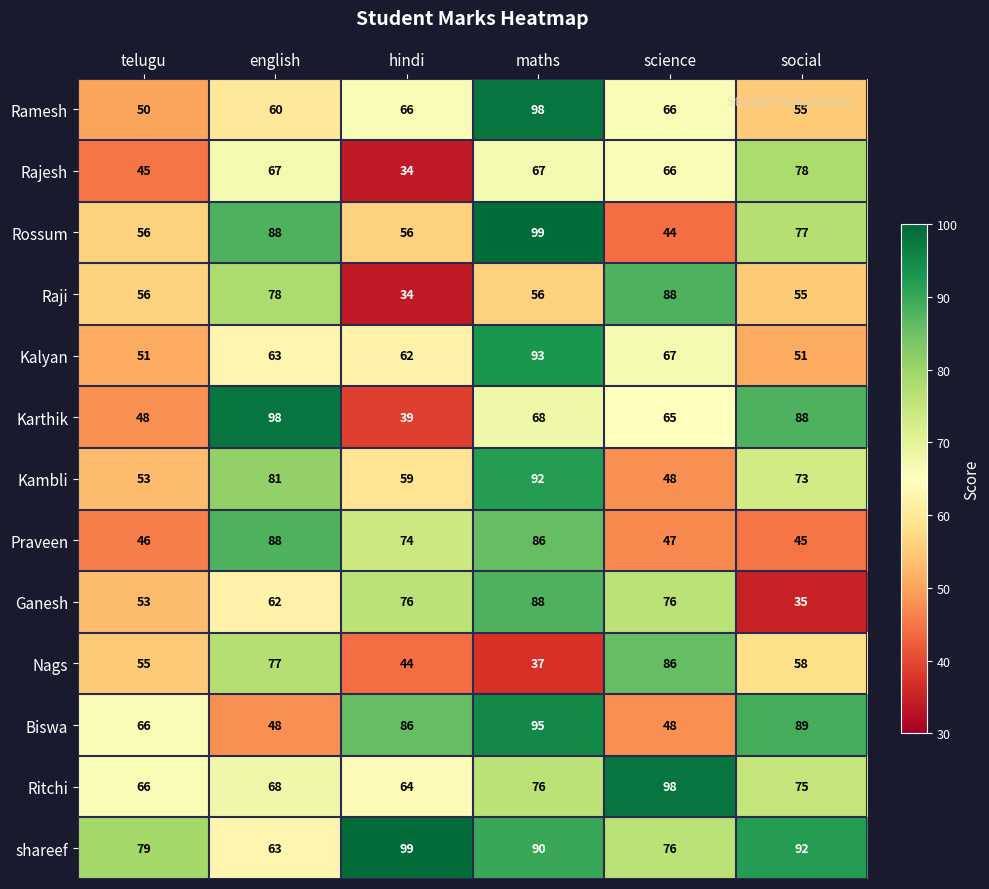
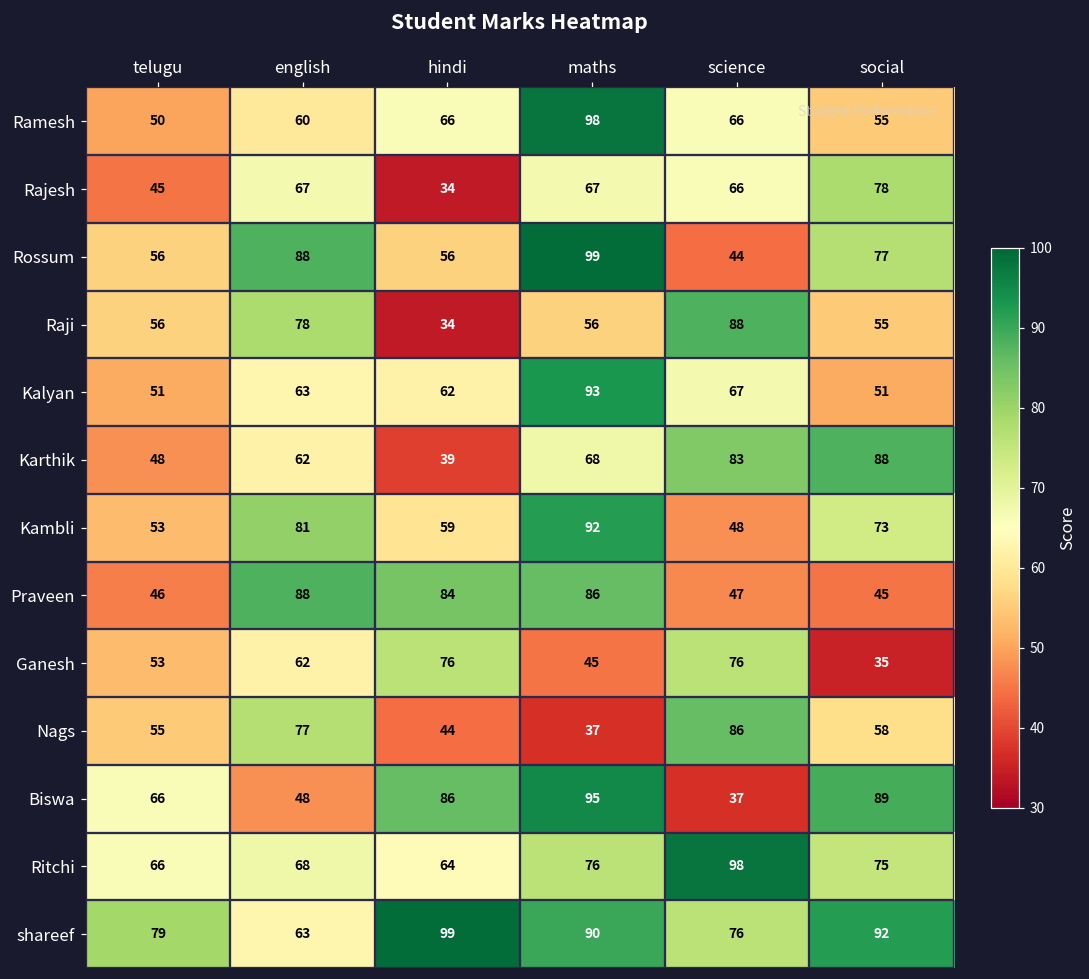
Karthik, english: 98 -> 62
Karthik, science: 65 -> 83
Praveen, hindi: 74 -> 84
Ganesh, maths: 88 -> 45
Biswa, science: 48 -> 37
